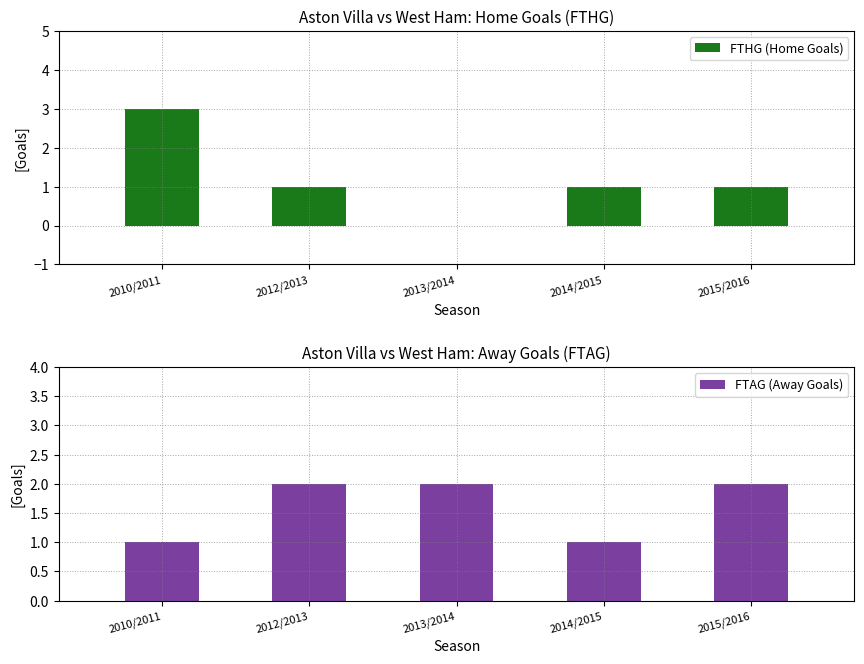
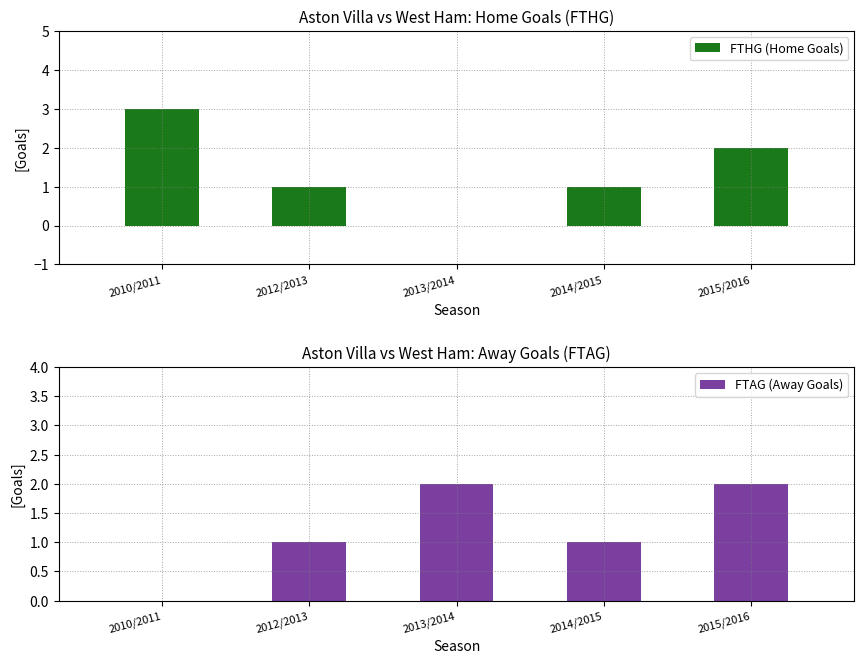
Aston Villa vs West Ham: Home Goals (FTHG), 2015/2016: 1 -> 2
Aston Villa vs West Ham: Away Goals (FTAG), 2010/2011: 1 -> 0
Aston Villa vs West Ham: Away Goals (FTAG), 2012/2013: 2 -> 1
